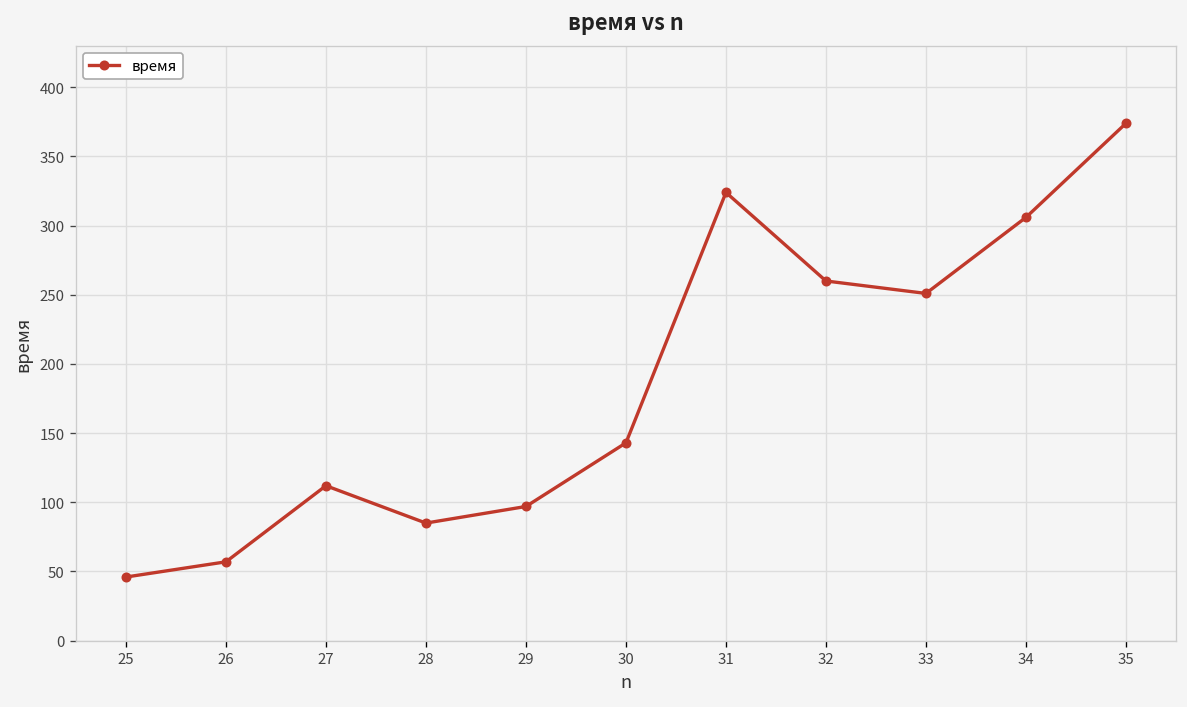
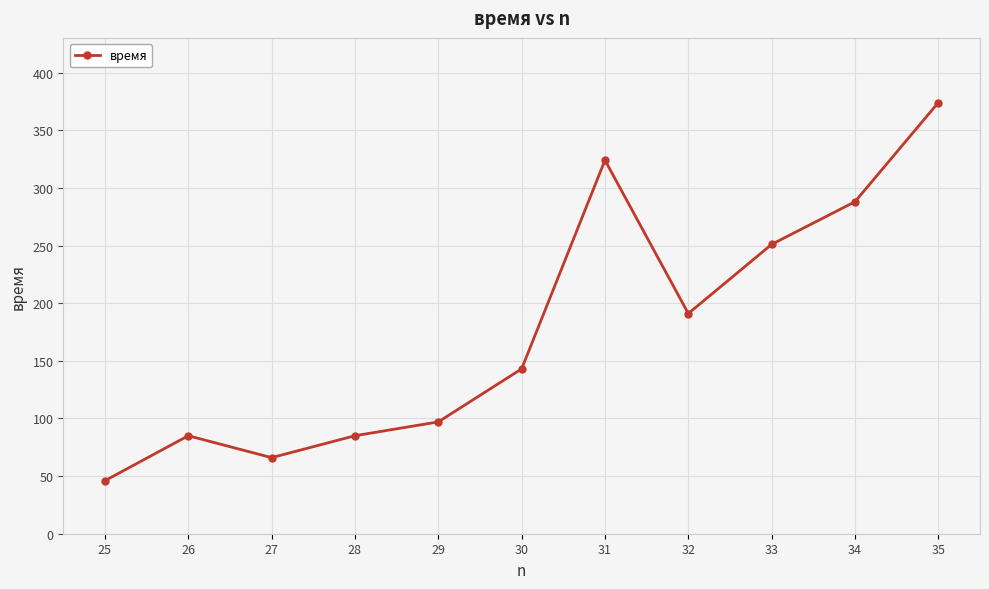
26: 57 -> 85
27: 112 -> 66
32: 260 -> 191
34: 306 -> 288
